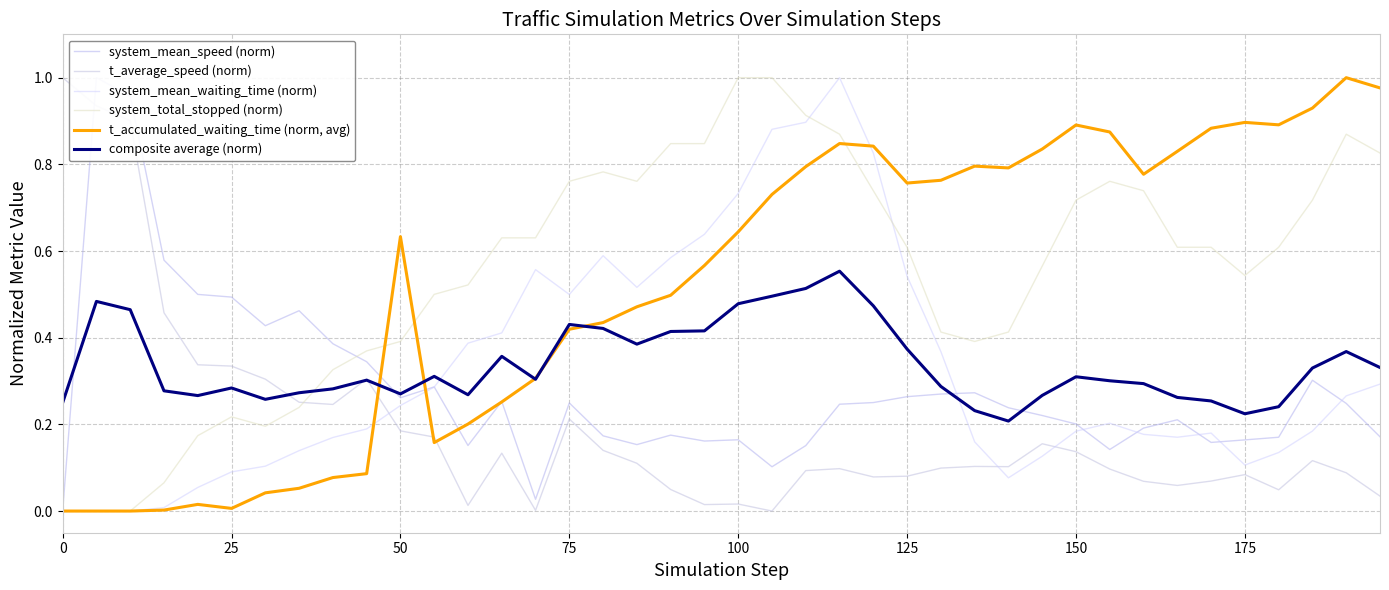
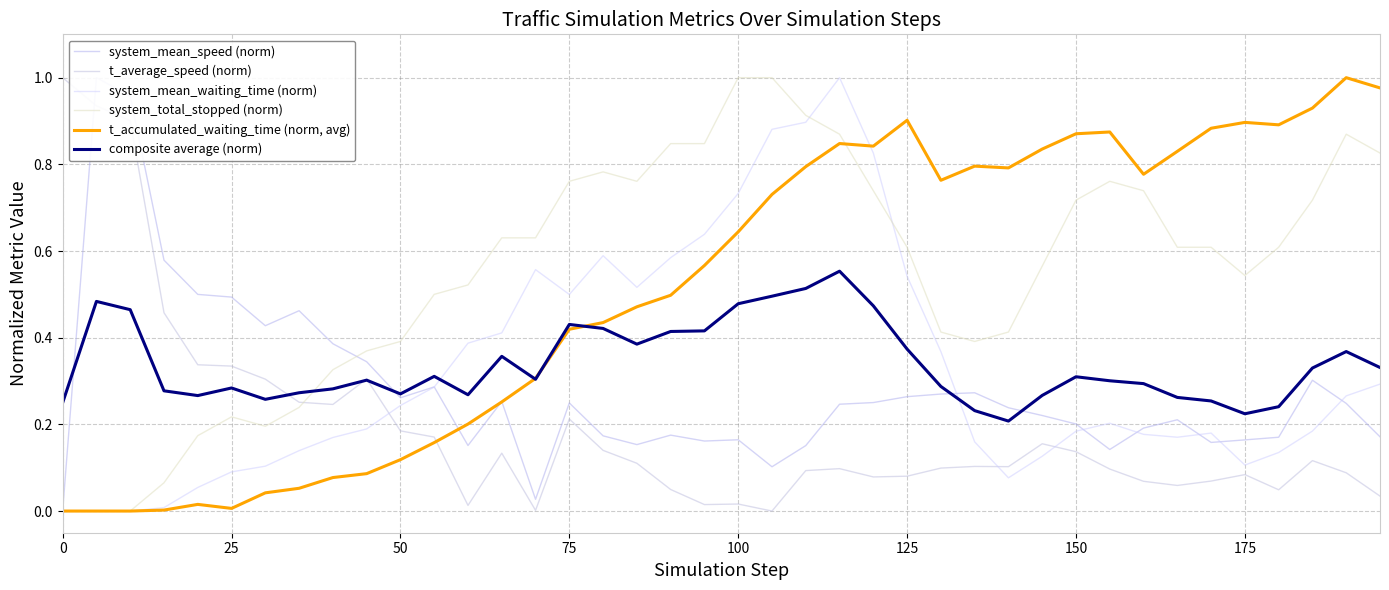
t_accumulated_waiting_time (norm, avg), 50: 0.63 -> 0.12
t_accumulated_waiting_time (norm, avg), 125: 0.76 -> 0.90
t_accumulated_waiting_time (norm, avg), 150: 0.89 -> 0.87
